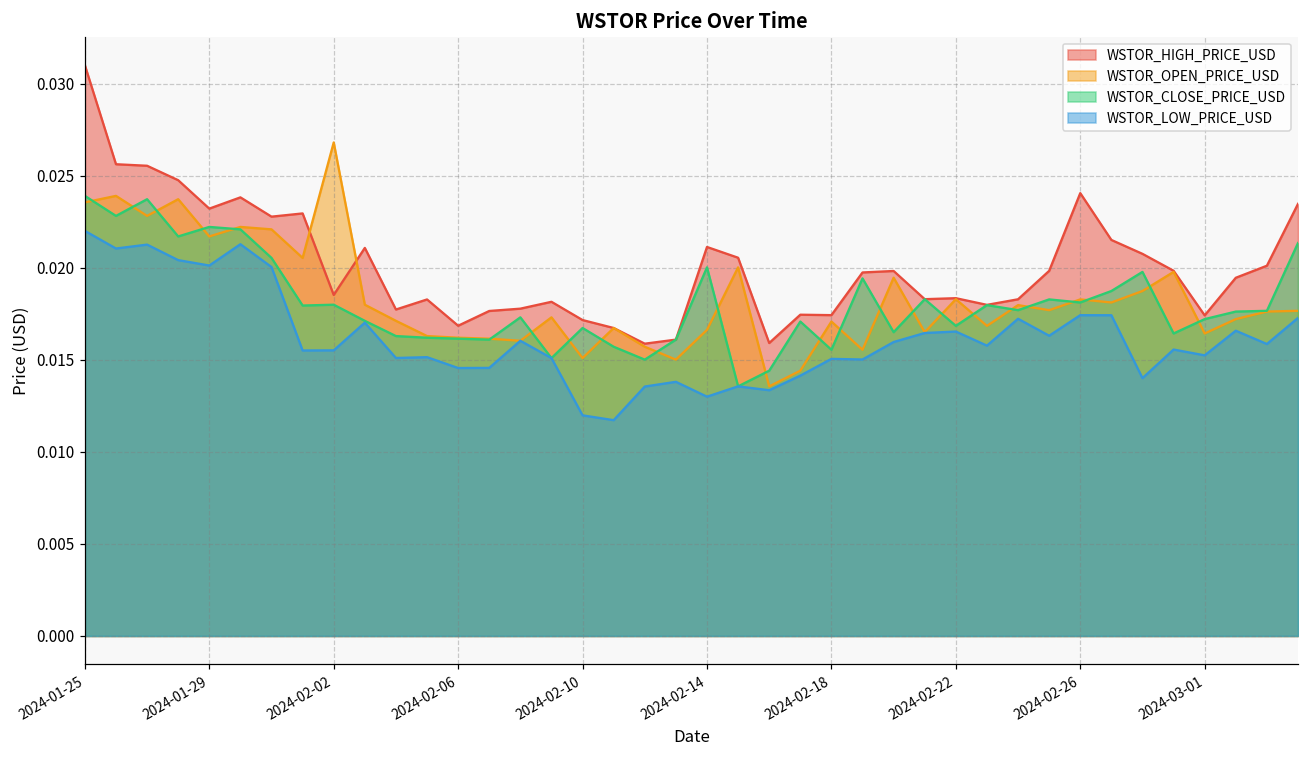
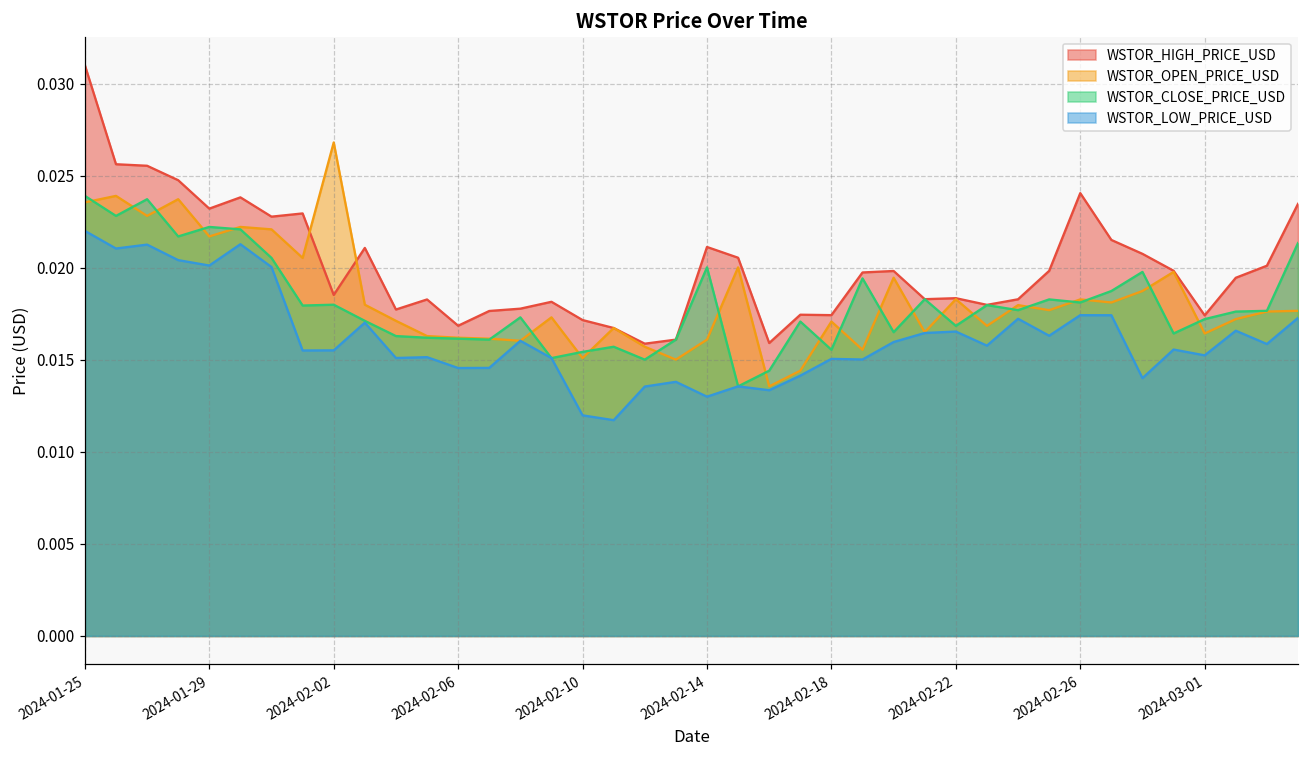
WSTOR_CLOSE_PRICE_USD, 2024-02-10: 0.0167 -> 0.0154
WSTOR_OPEN_PRICE_USD, 2024-02-14: 0.0166 -> 0.0161
